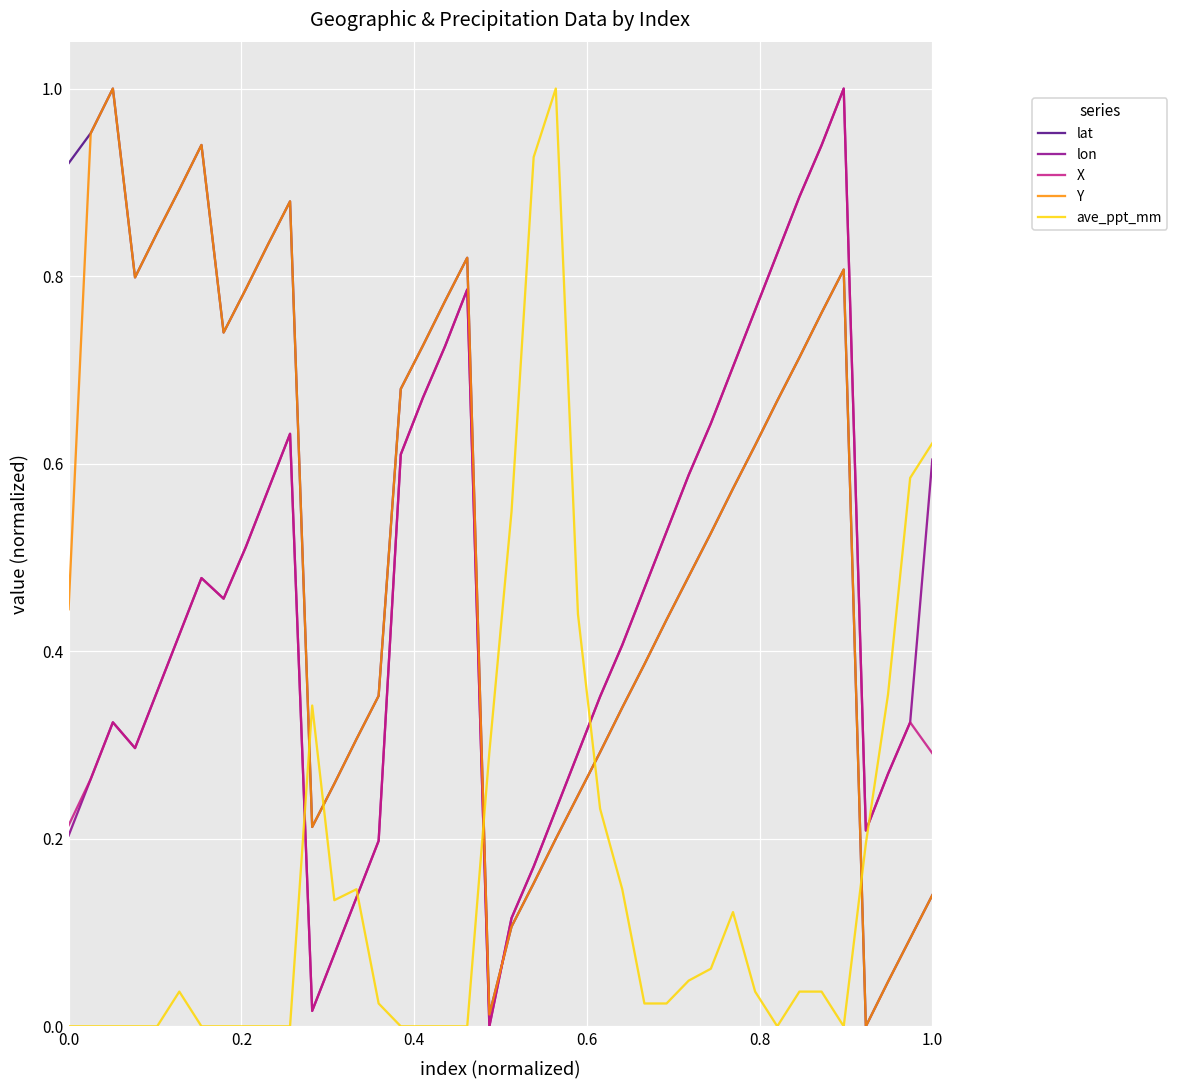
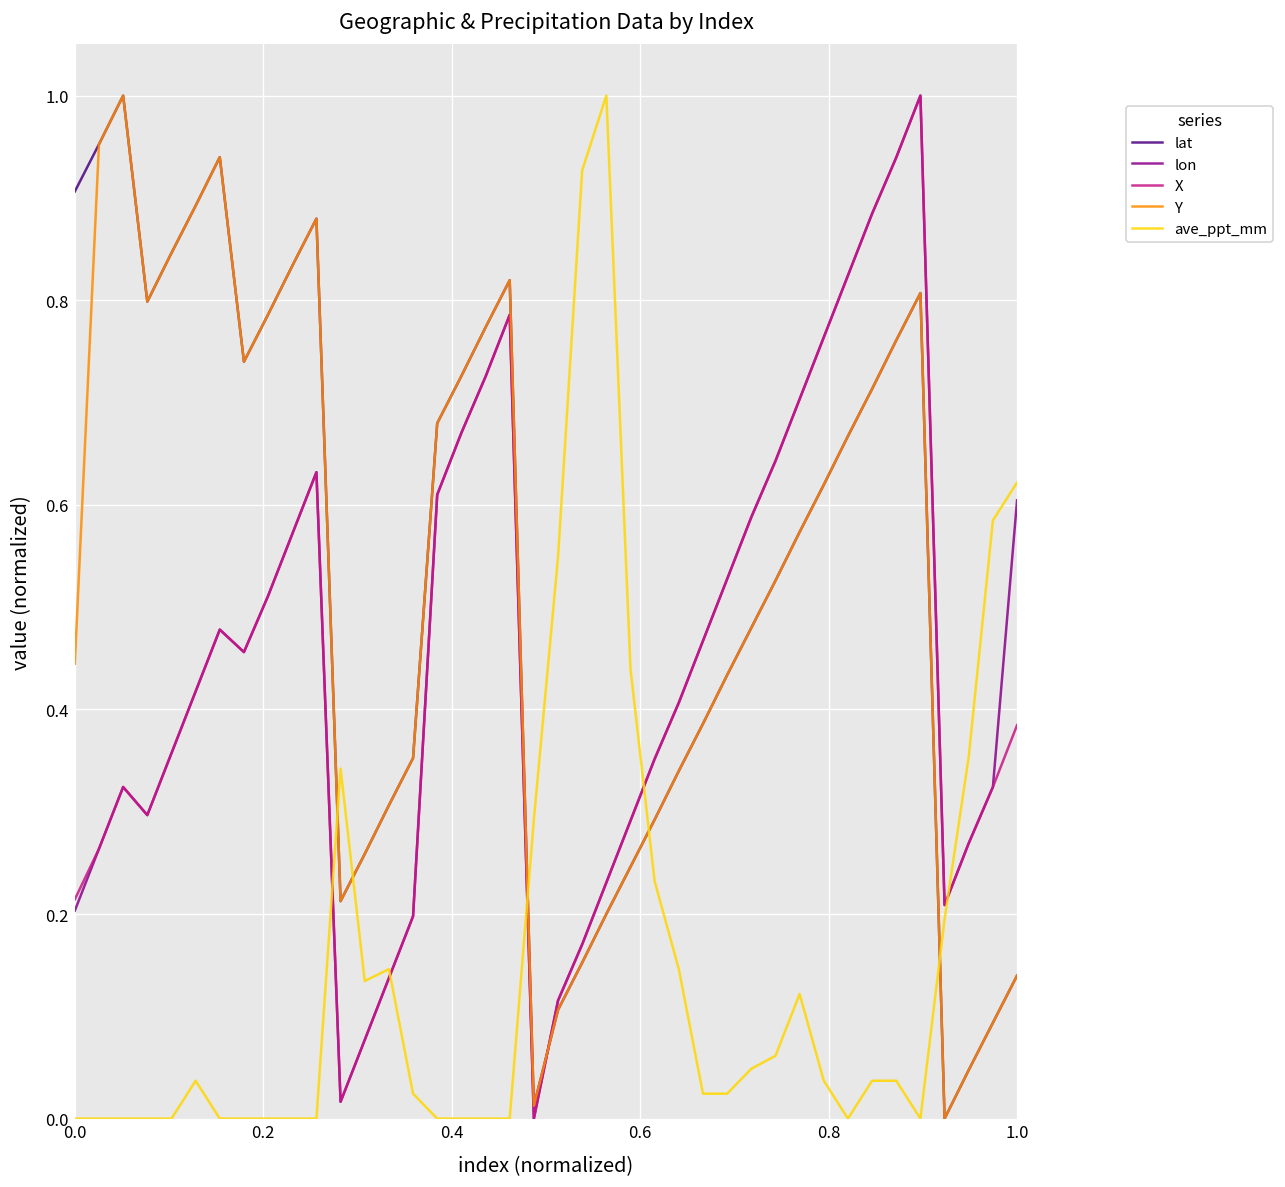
lat, 0.0: 0.92 -> 0.91
X, 1.0: 0.29 -> 0.38
